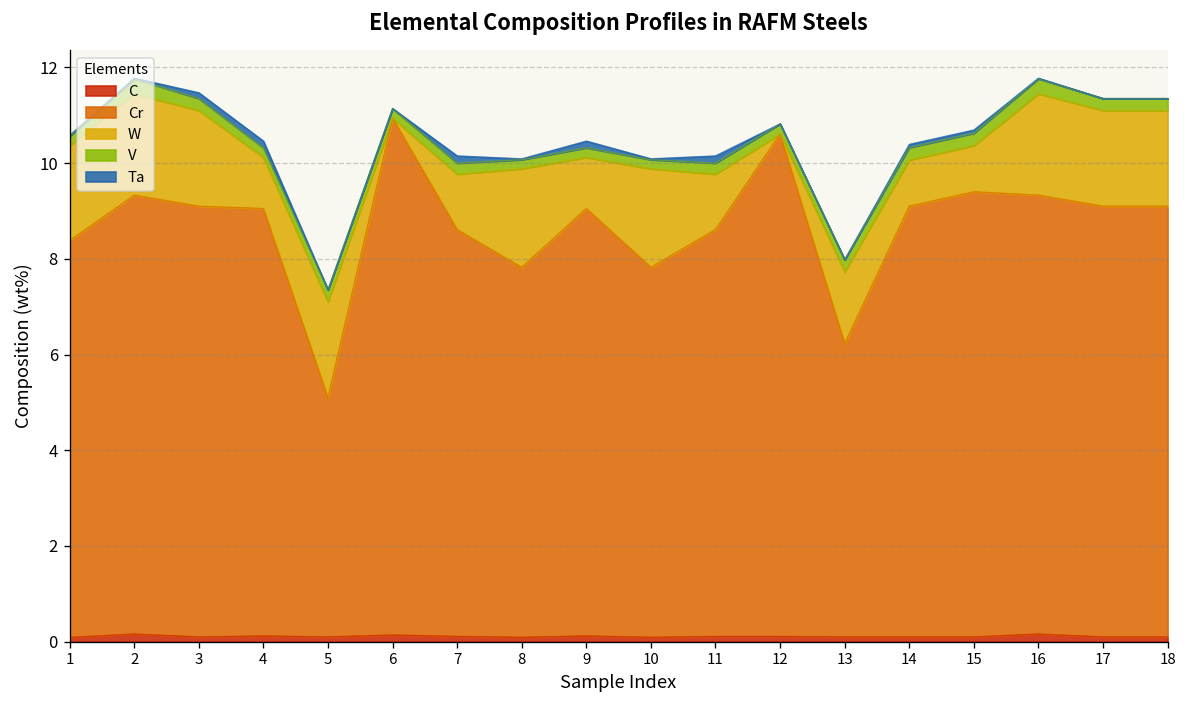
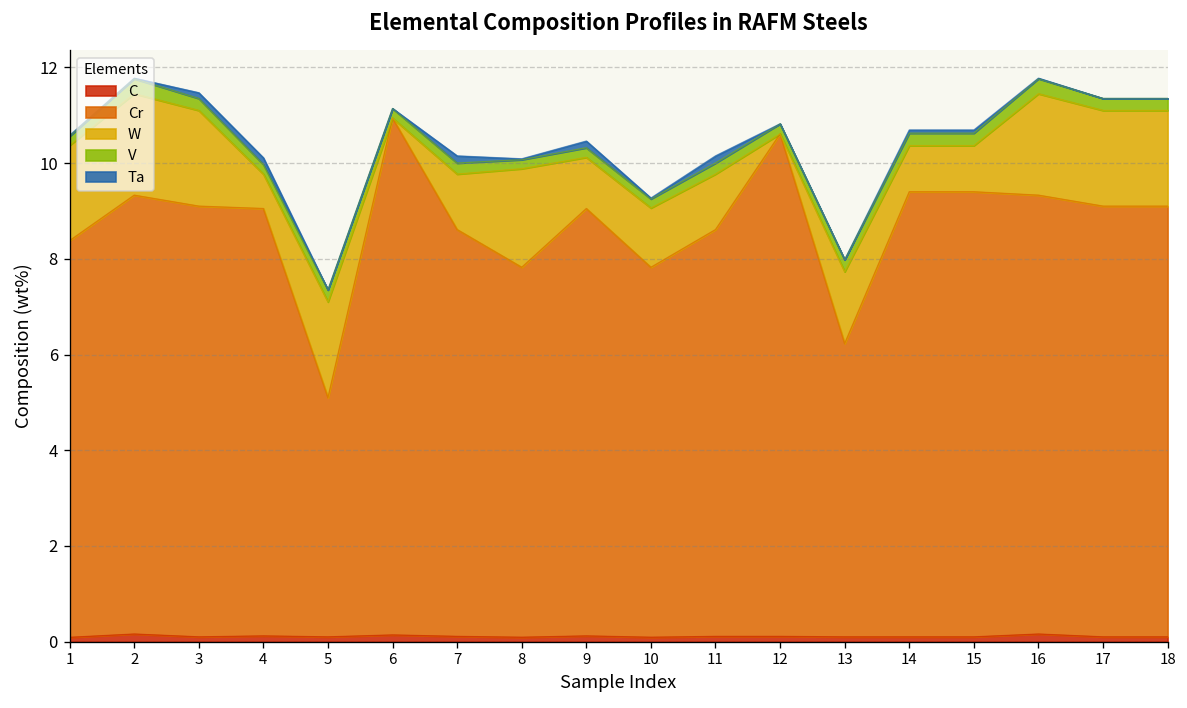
W, 4: 1.1 -> 0.7
W, 10: 2.1 -> 1.2
Cr, 14: 9.0 -> 9.3
